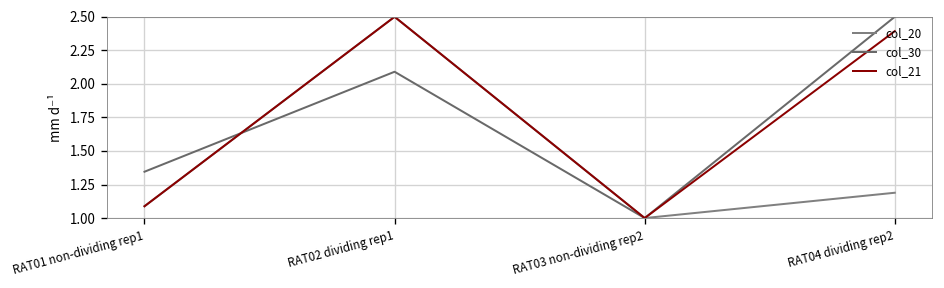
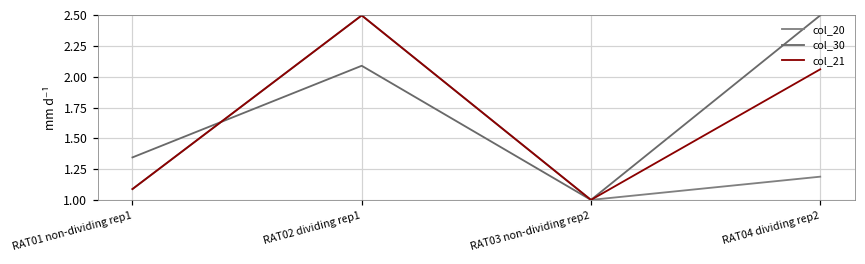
col_21, RAT04 dividing rep2: 2.39 -> 2.06
